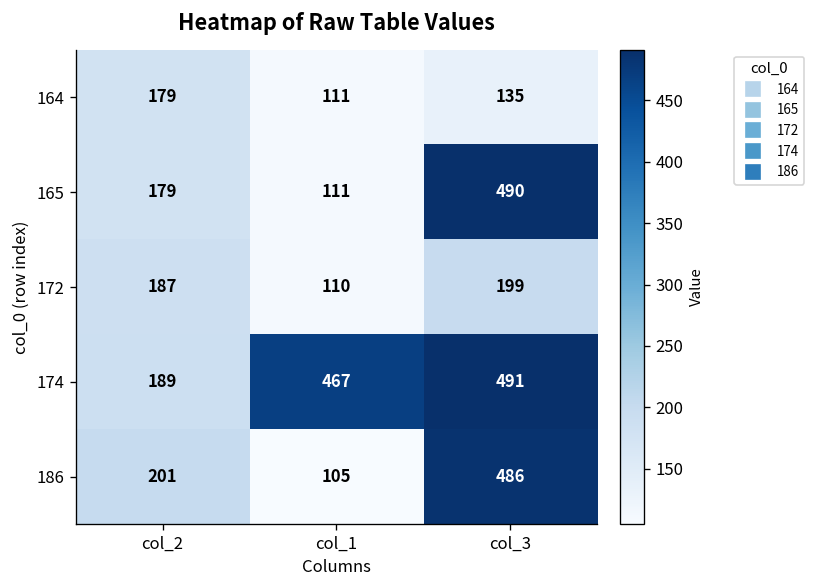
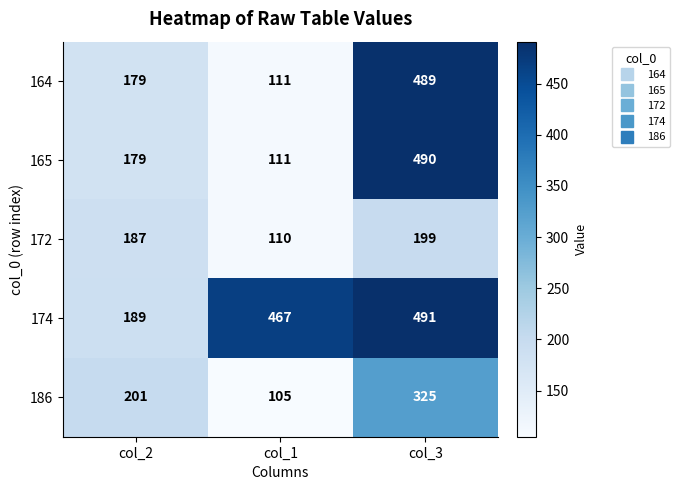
164, col_3: 135 -> 489
186, col_3: 486 -> 325
